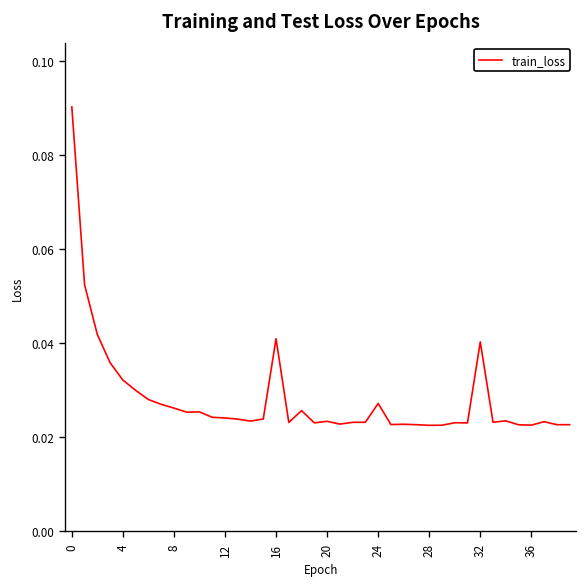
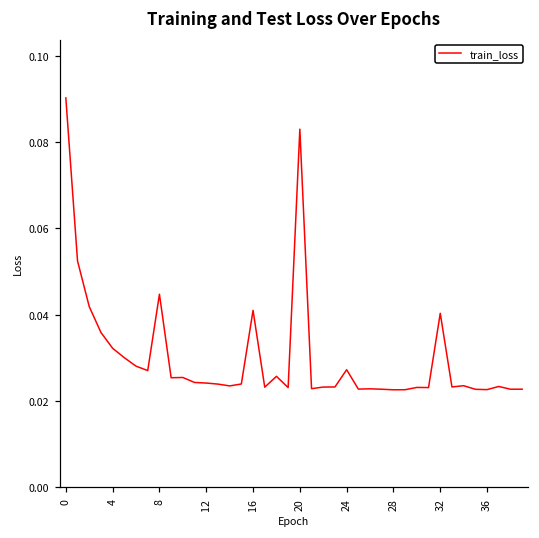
8: 0.026 -> 0.045
20: 0.023 -> 0.083
